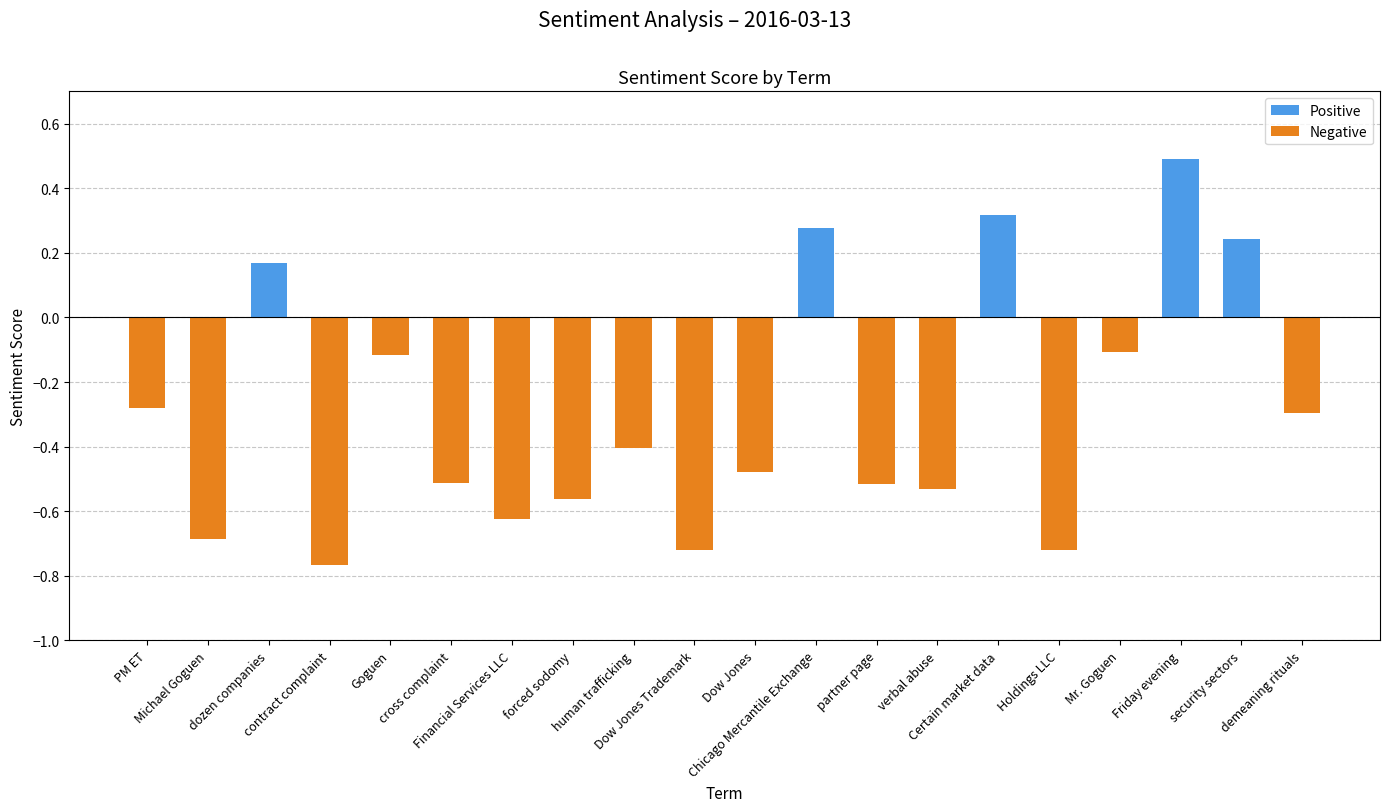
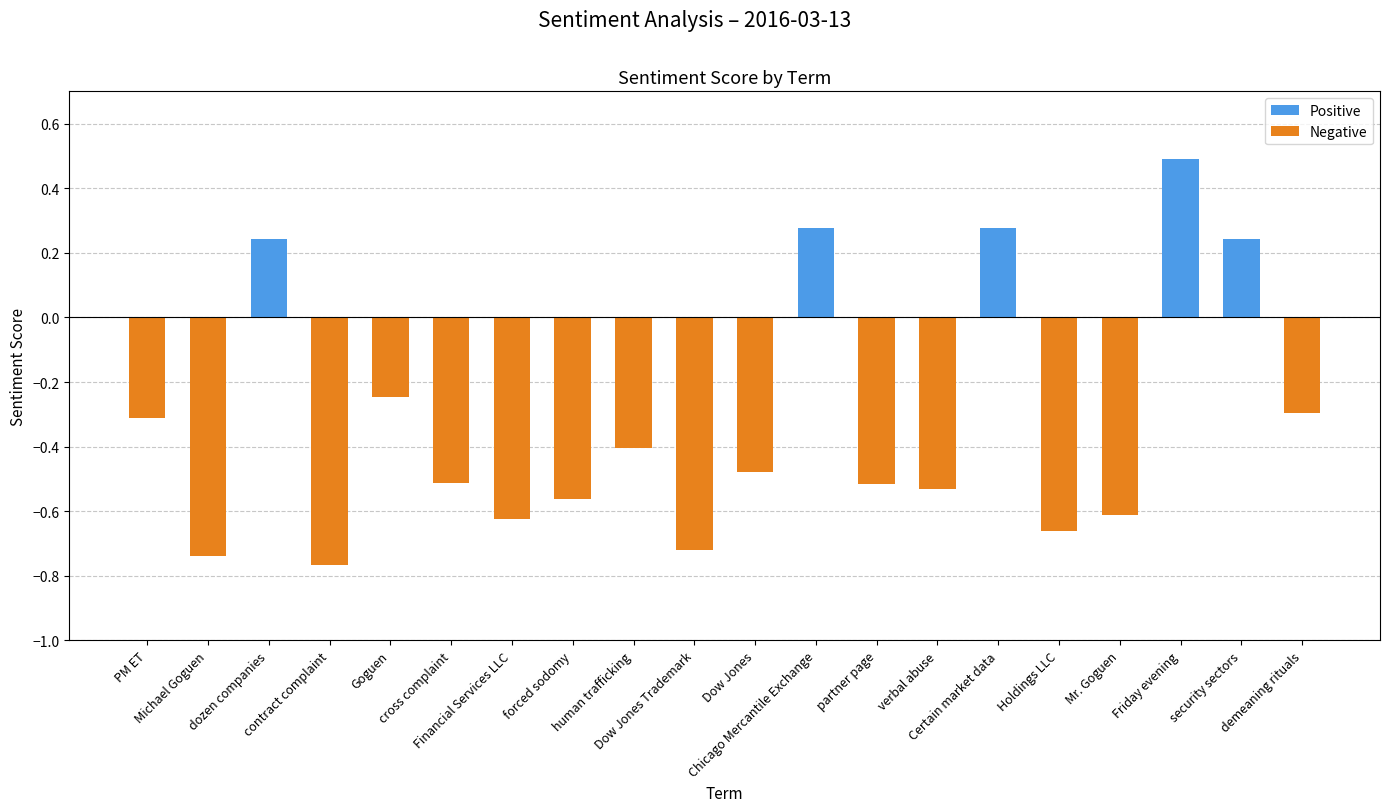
Negative, PM ET: -0.28 -> -0.31
Negative, Michael Goguen: -0.69 -> -0.74
Positive, dozen companies: 0.17 -> 0.24
Negative, Goguen: -0.12 -> -0.24
Positive, Certain market data: 0.32 -> 0.28
Negative, Holdings LLC: -0.72 -> -0.66
Negative, Mr. Goguen: -0.11 -> -0.61
